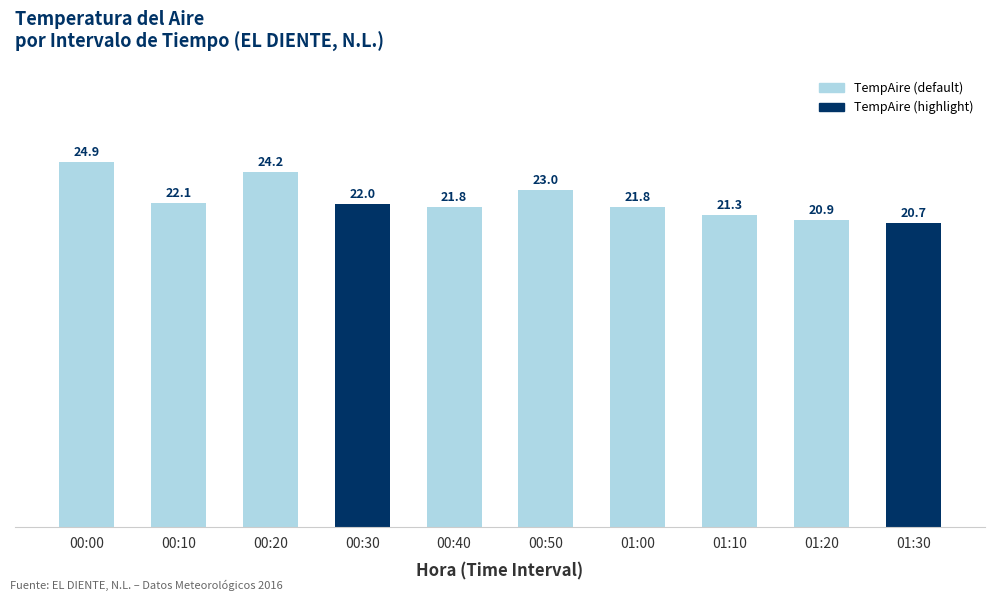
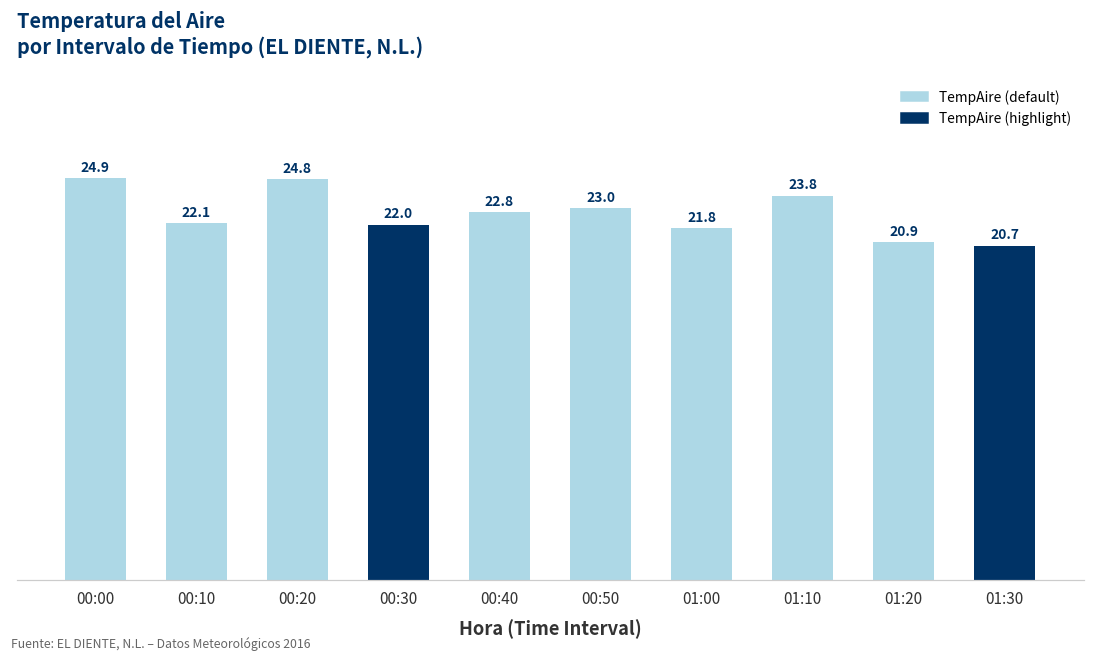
00:20: 24.2 -> 24.8
00:40: 21.8 -> 22.8
01:10: 21.3 -> 23.8
